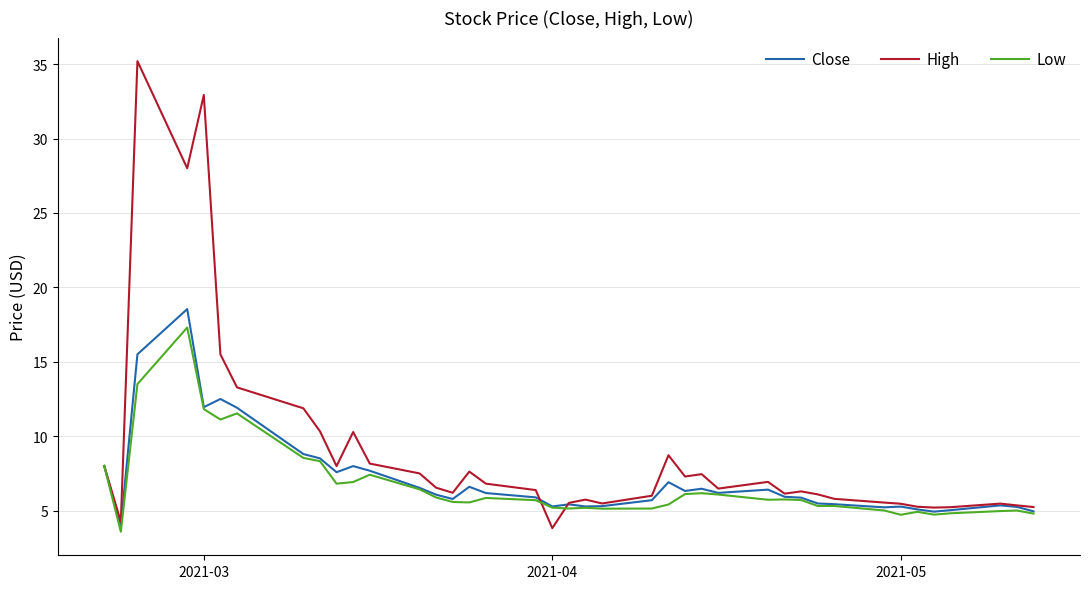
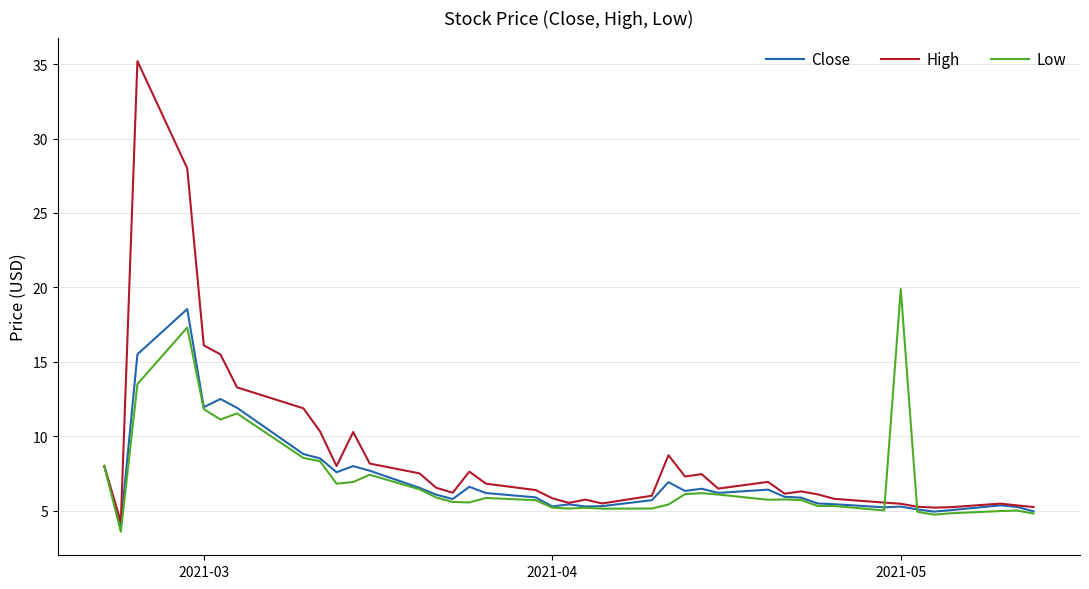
High, 2021-03: 32.9 -> 16.1
High, 2021-04: 3.8 -> 5.8
Low, 2021-05: 4.7 -> 19.9
